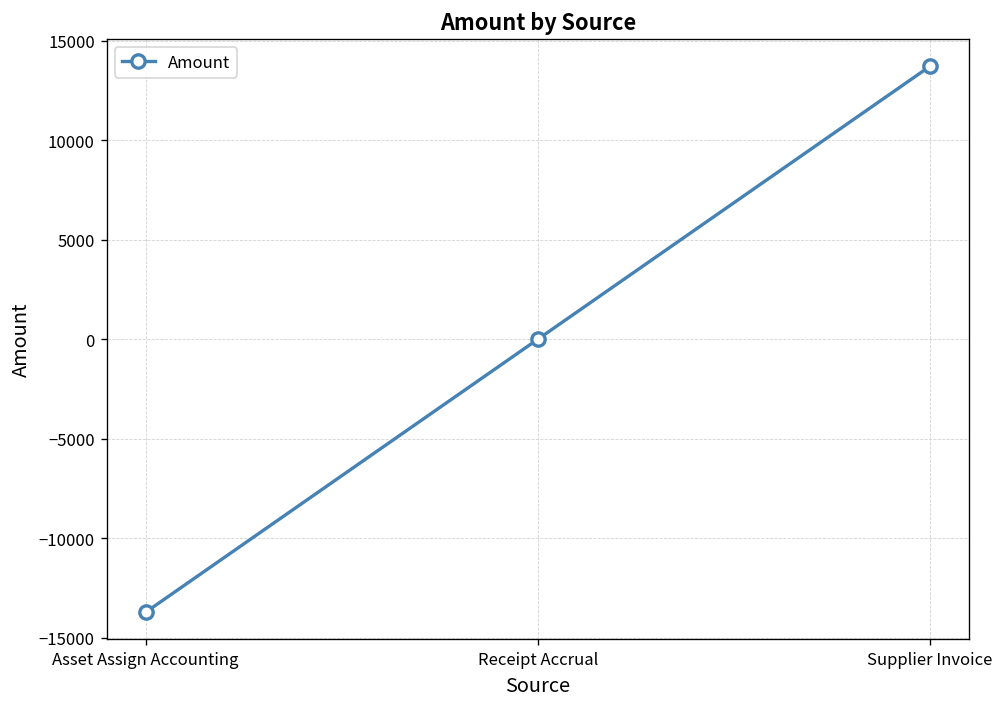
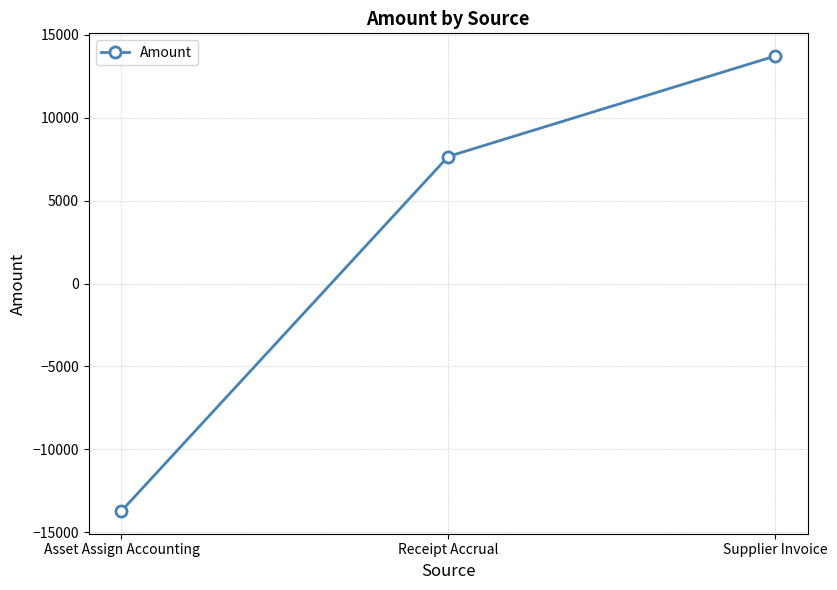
Receipt Accrual: 0 -> 7700
